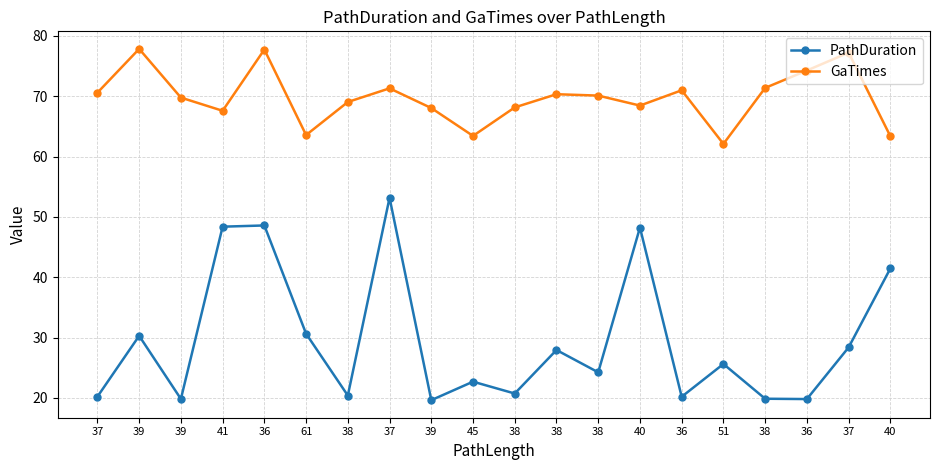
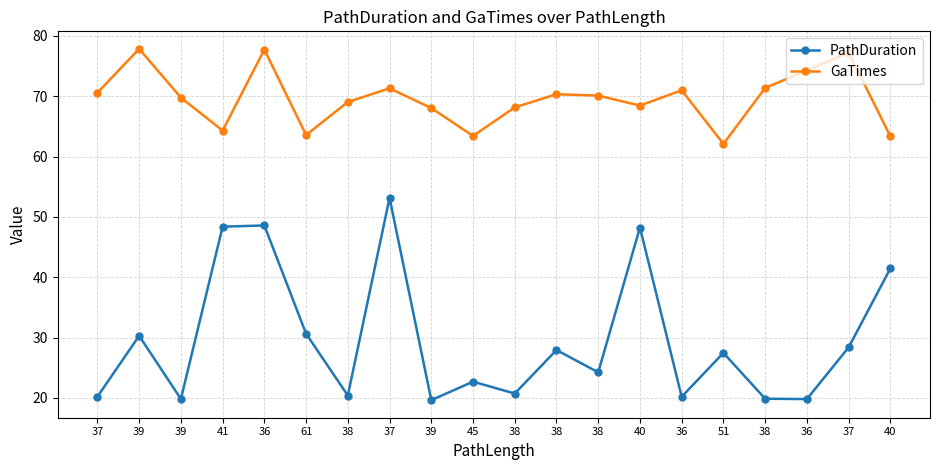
GaTimes, 41: 68 -> 64
PathDuration, 51: 26 -> 27
